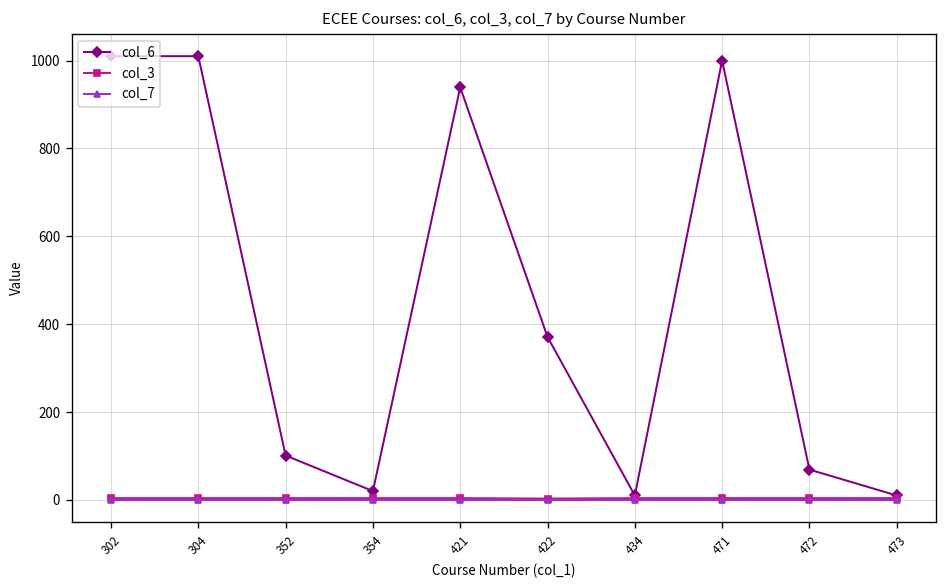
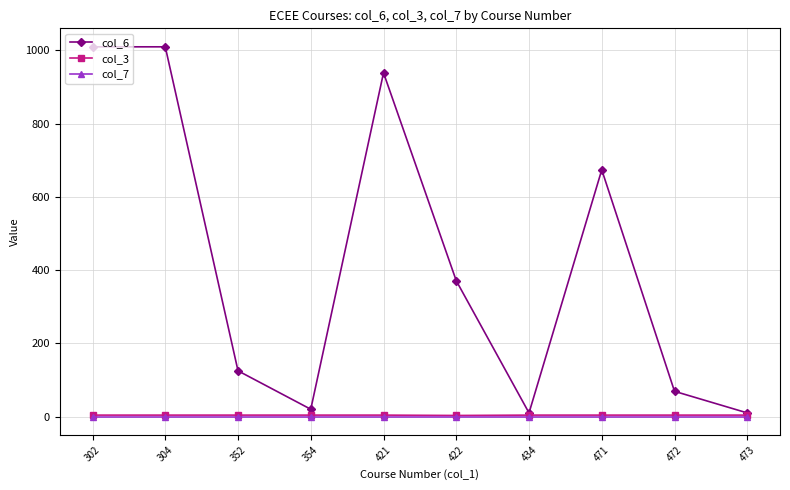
col_6, 352: 100 -> 130
col_6, 471: 1000 -> 670
